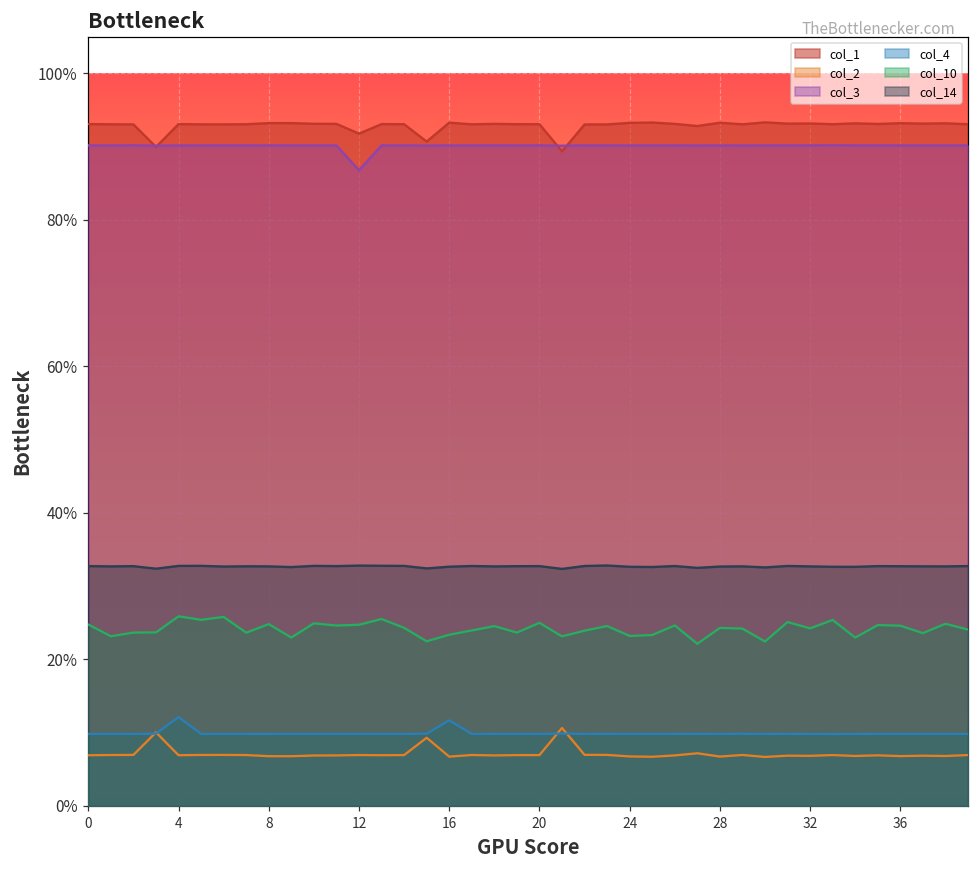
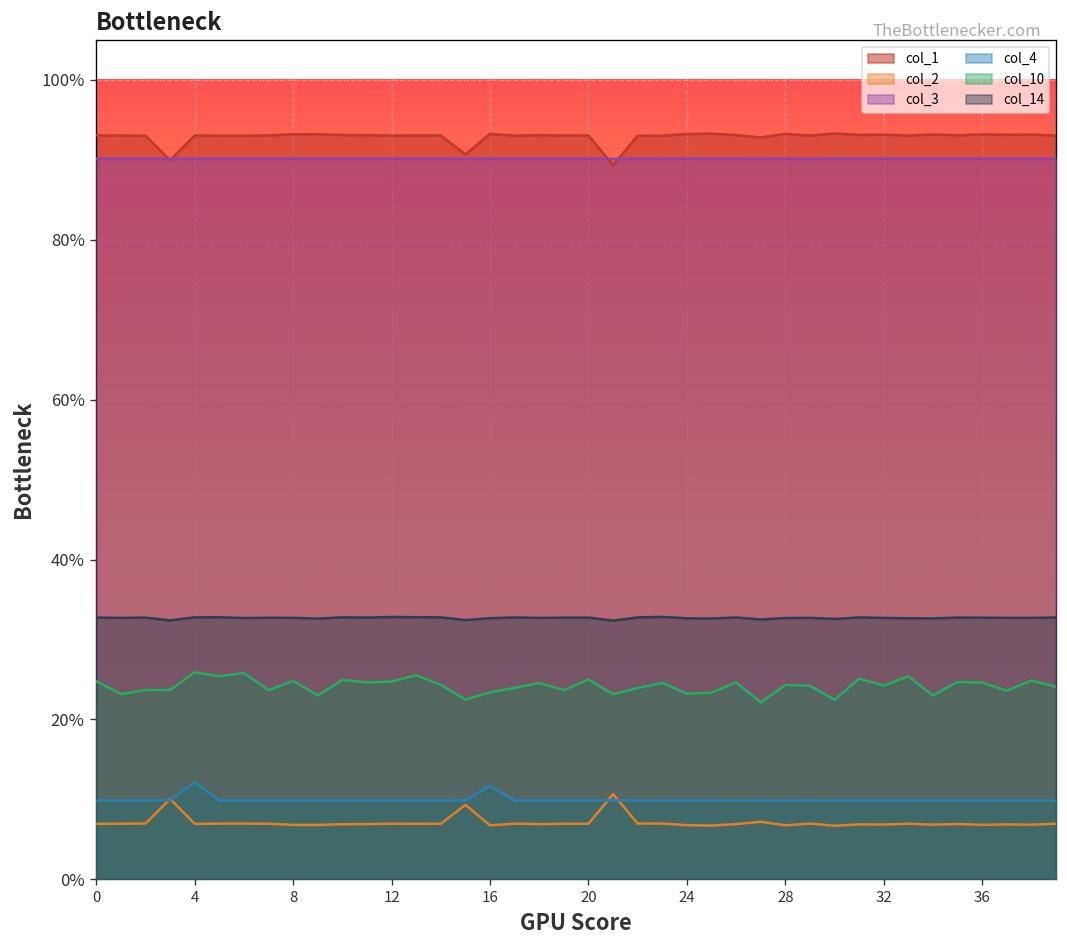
col_1, 12: 92% -> 93%
col_3, 12: 87% -> 90%
